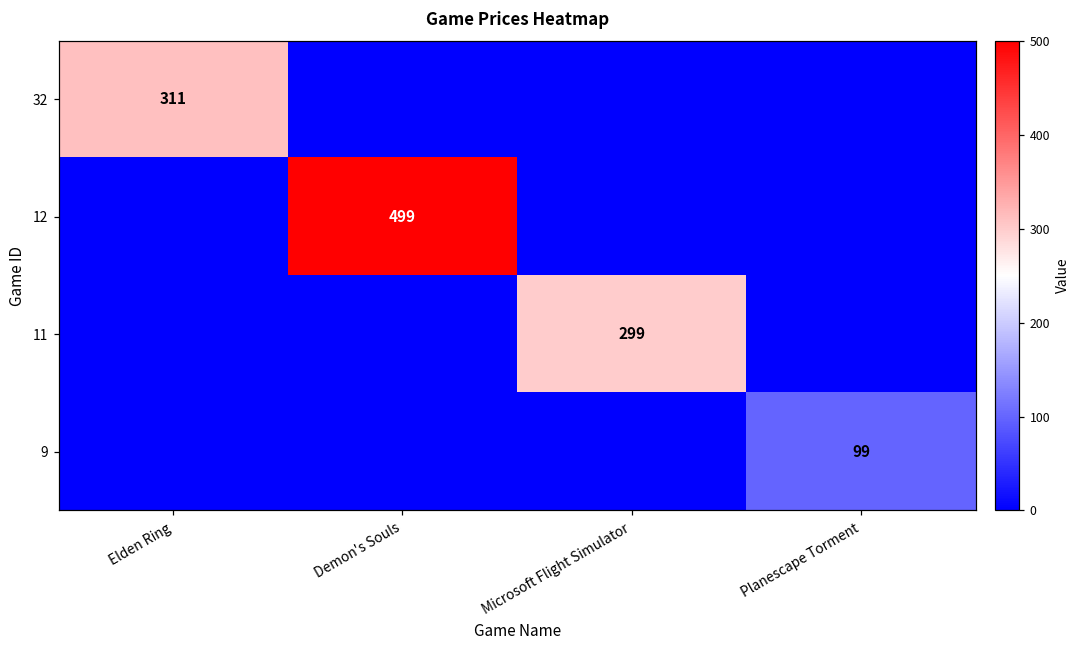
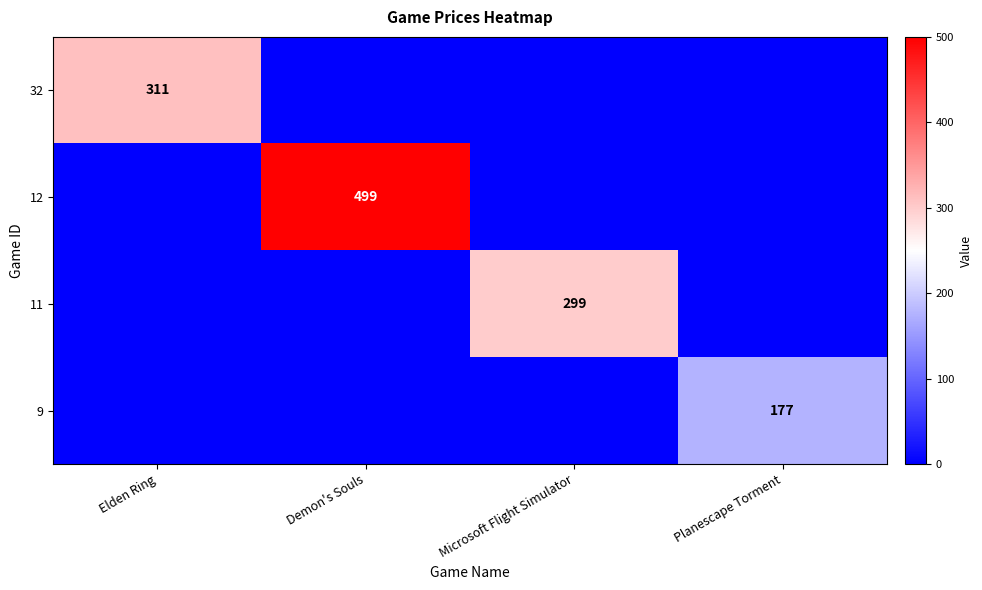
9, Planescape Torment: 99 -> 177
